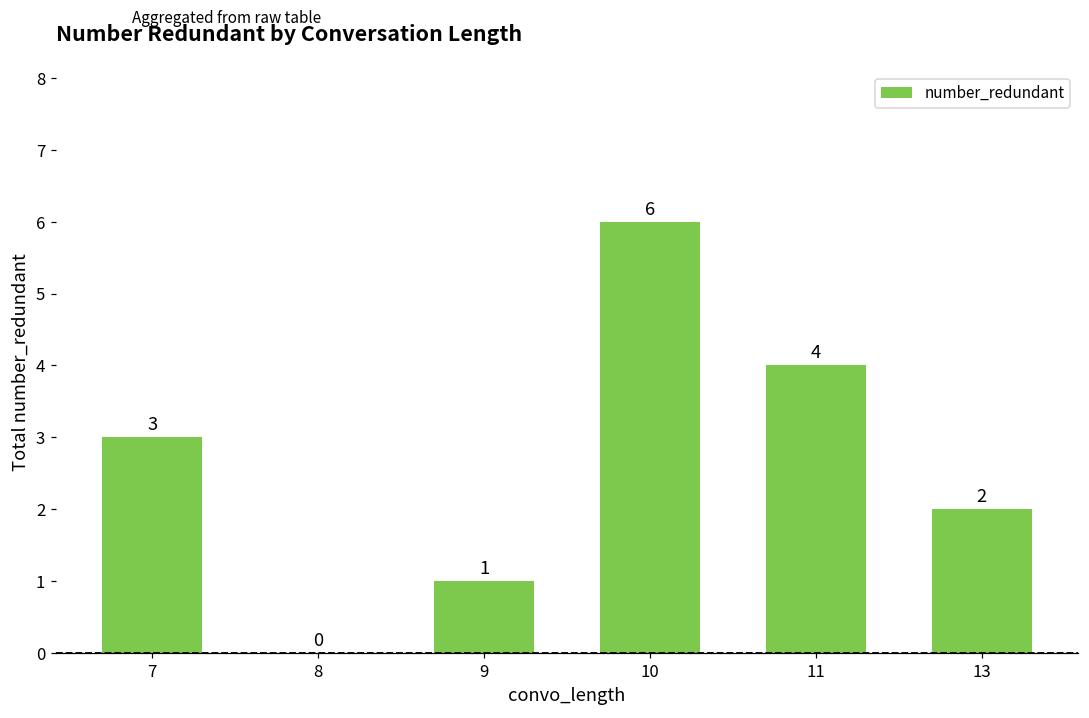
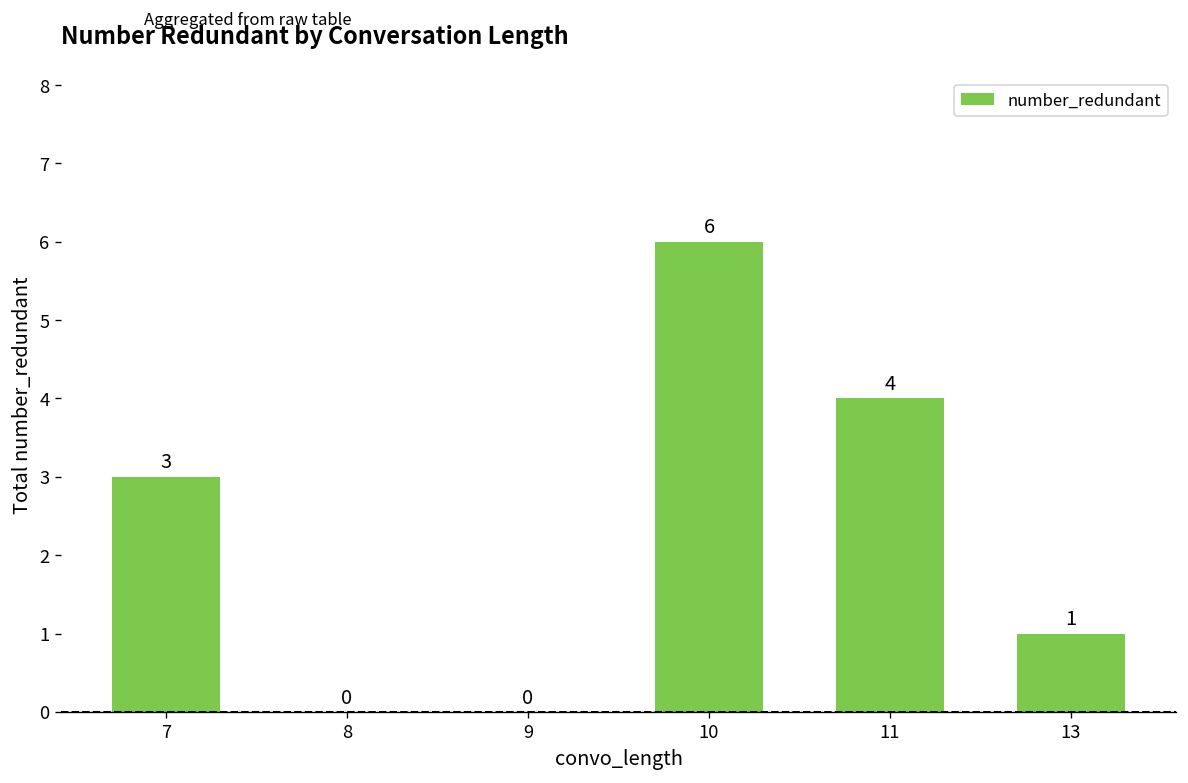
9: 1 -> 0
13: 2 -> 1
